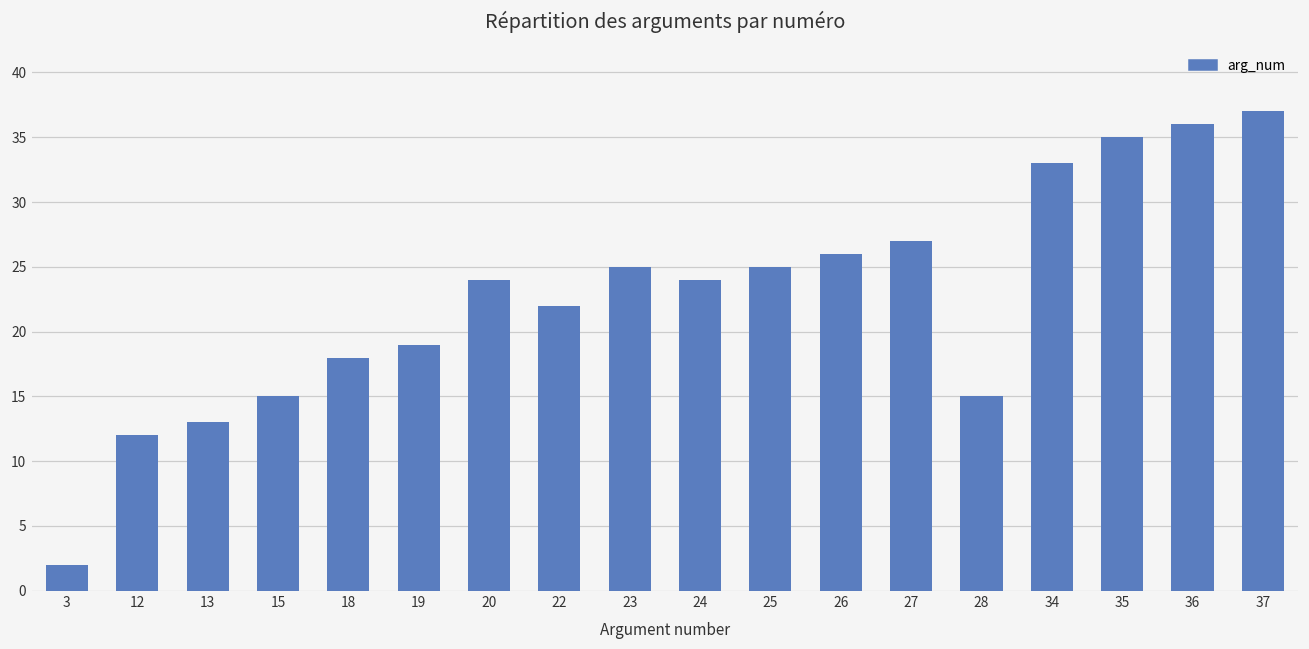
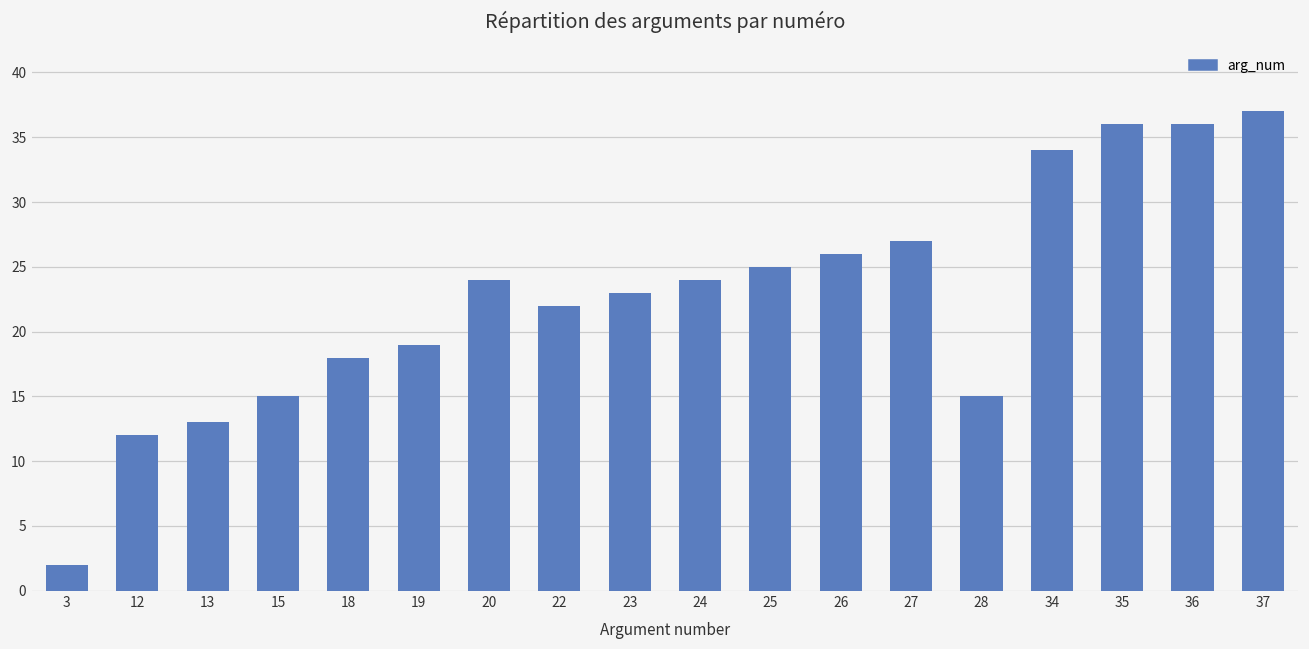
23: 25 -> 23
34: 33 -> 34
35: 35 -> 36
